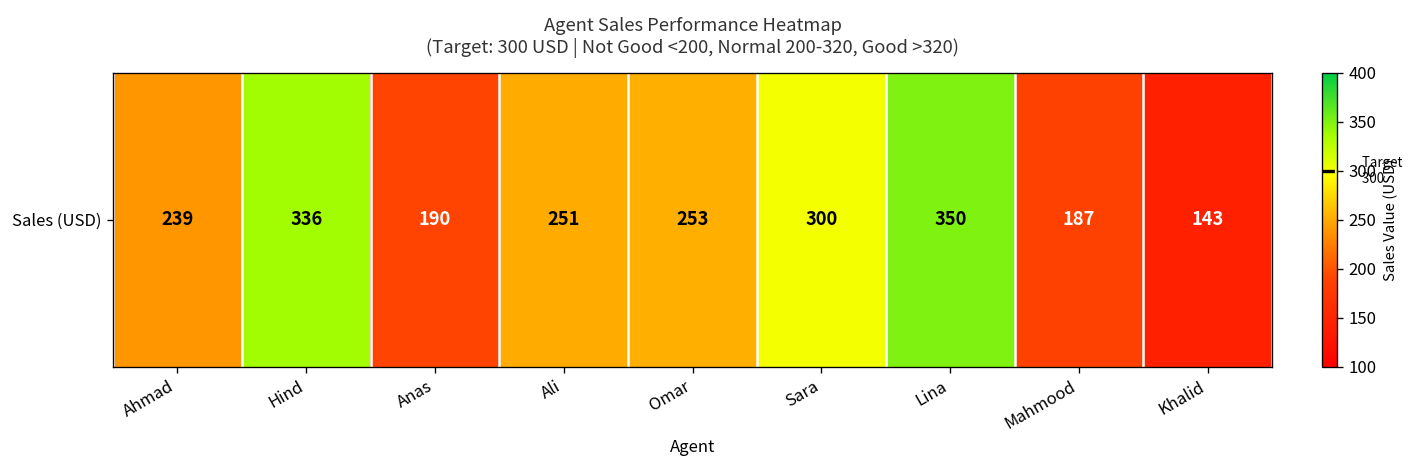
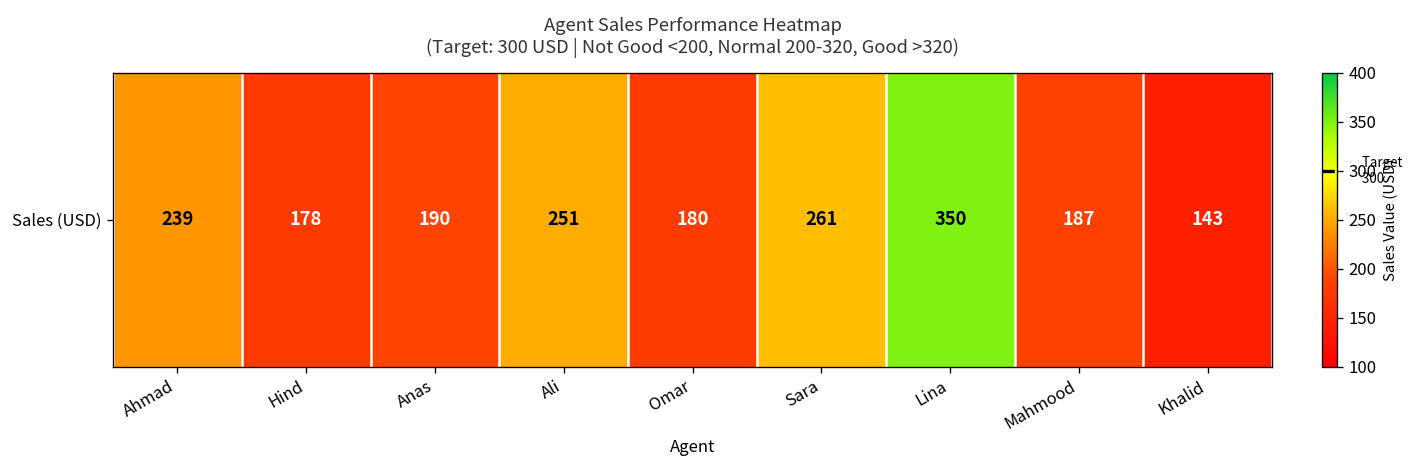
Sales (USD), Hind: 336 -> 178
Sales (USD), Omar: 253 -> 180
Sales (USD), Sara: 300 -> 261
